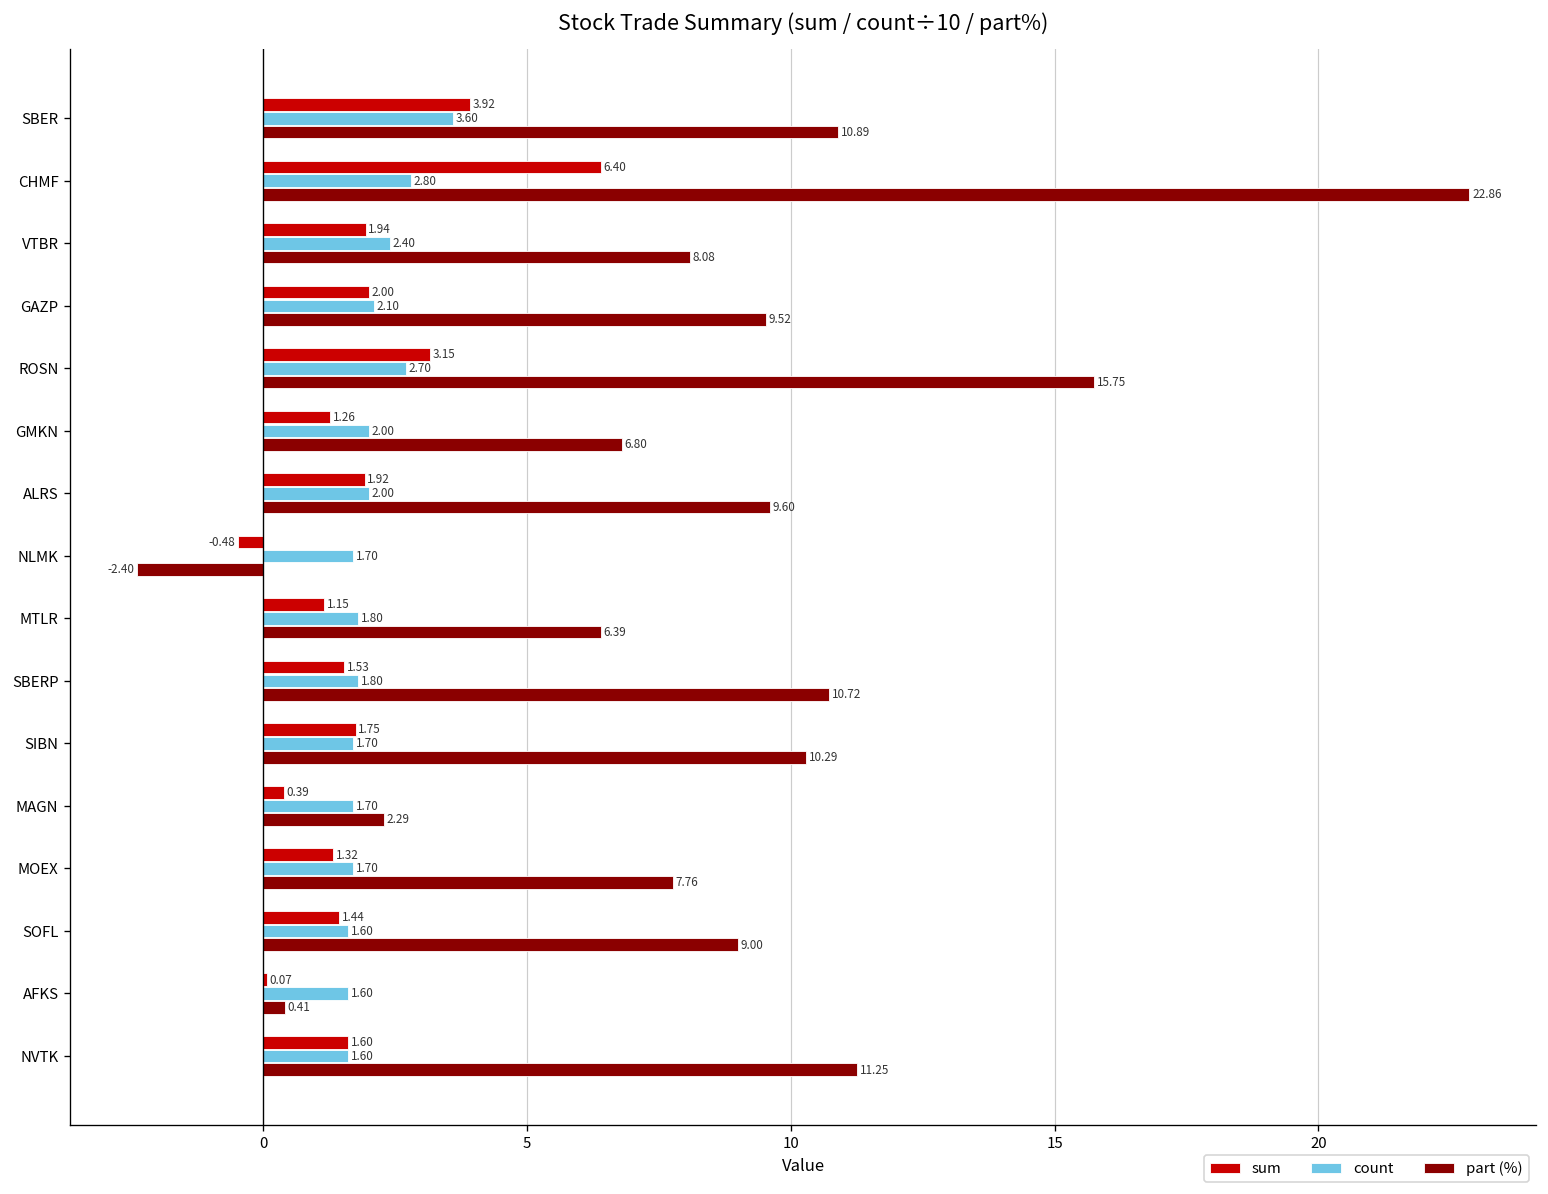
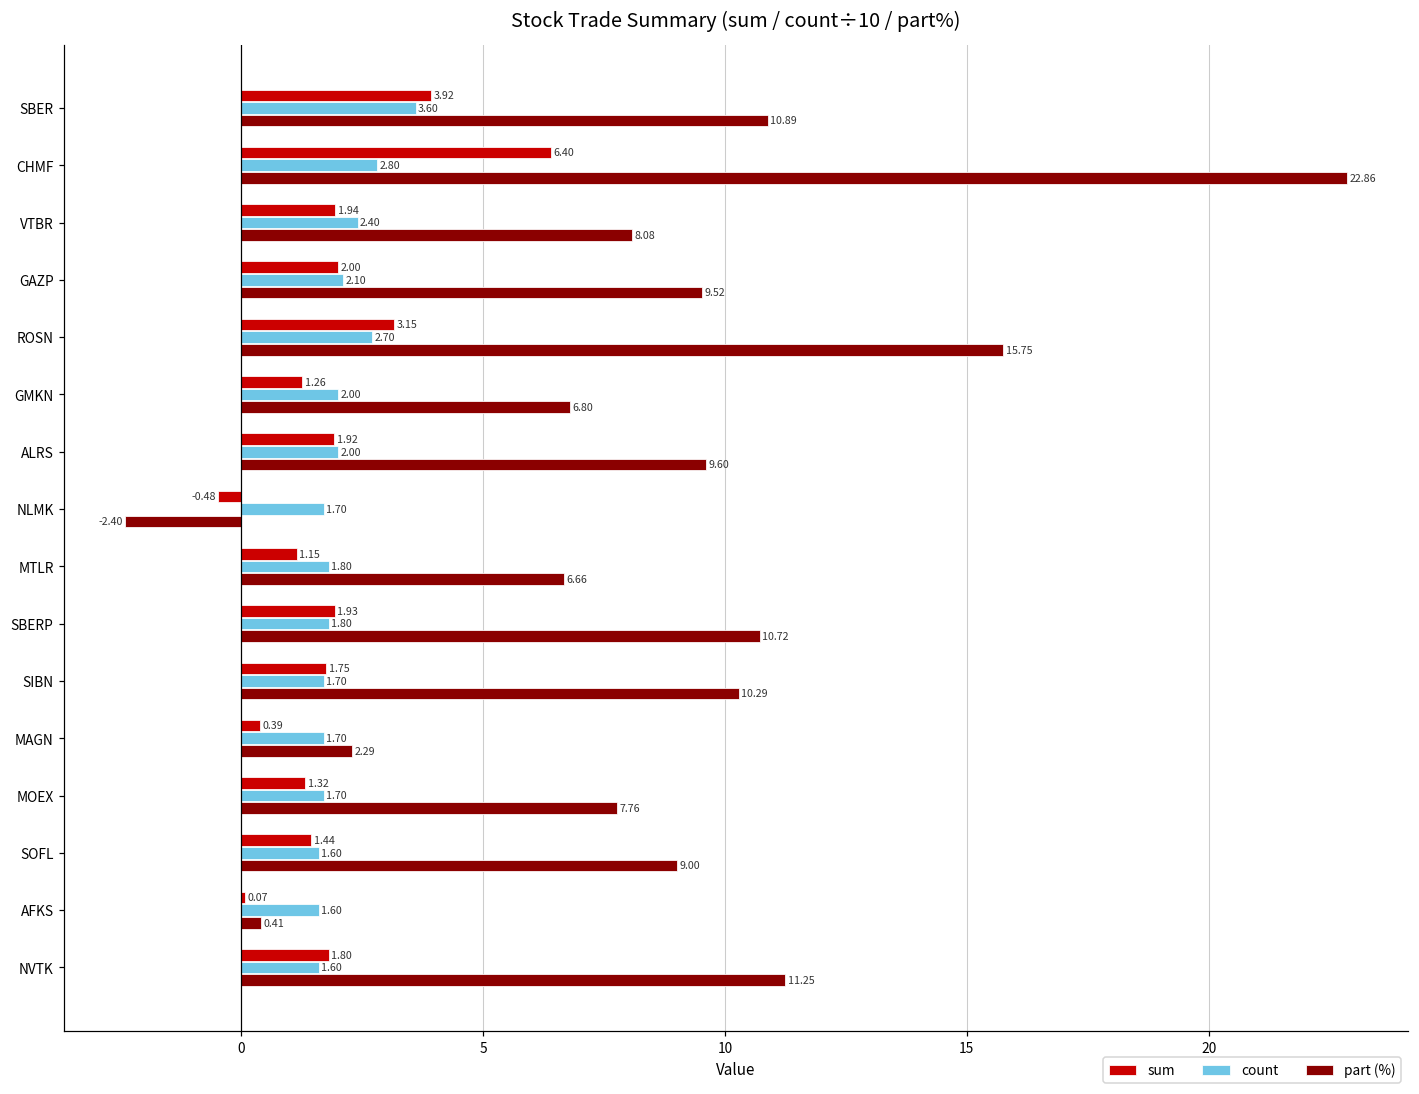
part (%), MTLR: 6.39 -> 6.66
sum, SBERP: 1.53 -> 1.93
sum, NVTK: 1.60 -> 1.80
